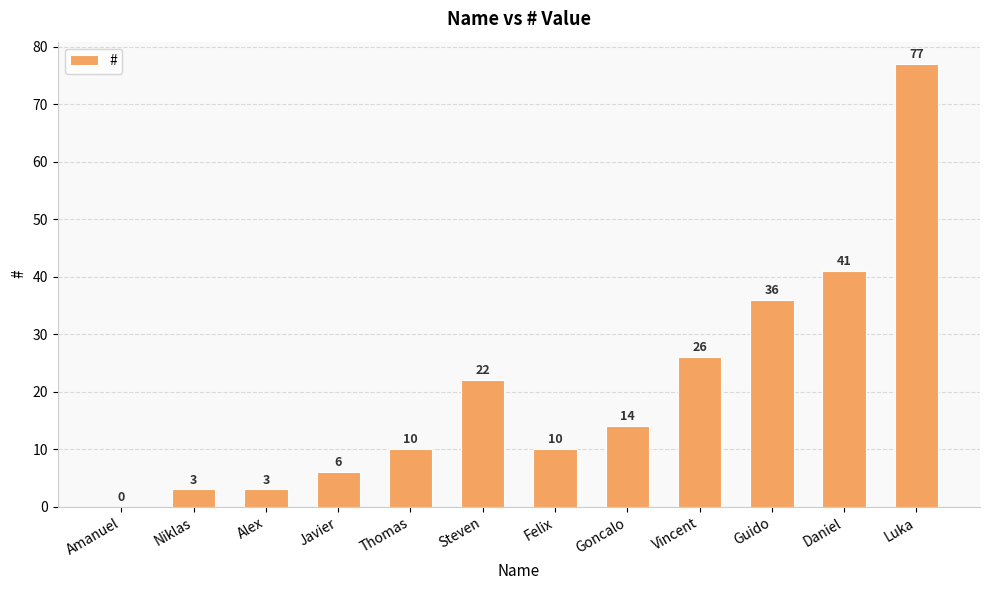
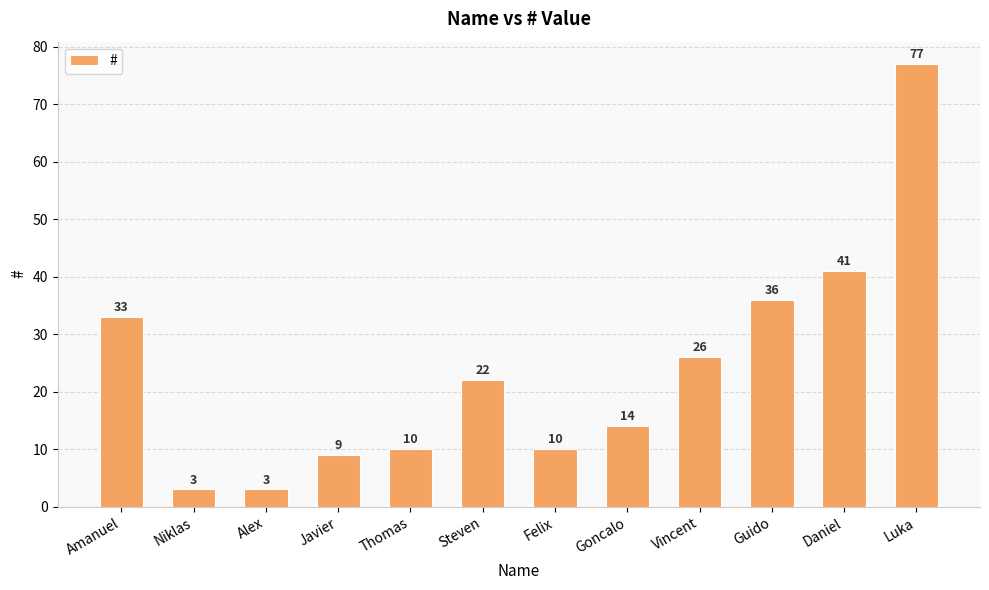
Amanuel: 0 -> 33
Javier: 6 -> 9
